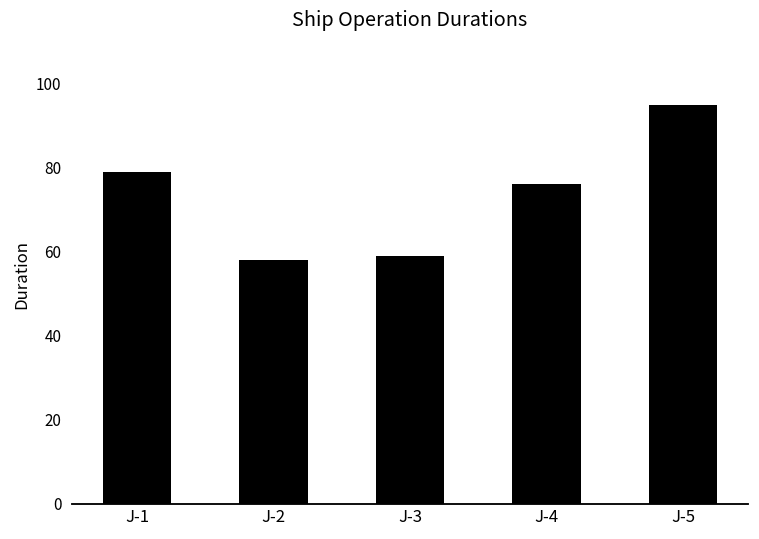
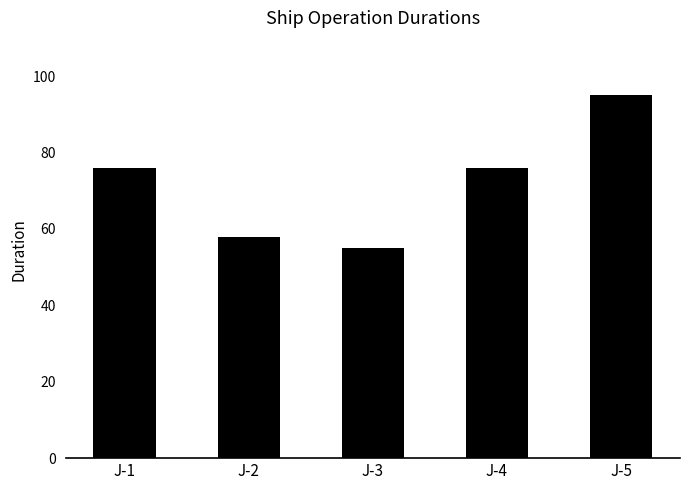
J-1: 79 -> 76
J-3: 59 -> 55
